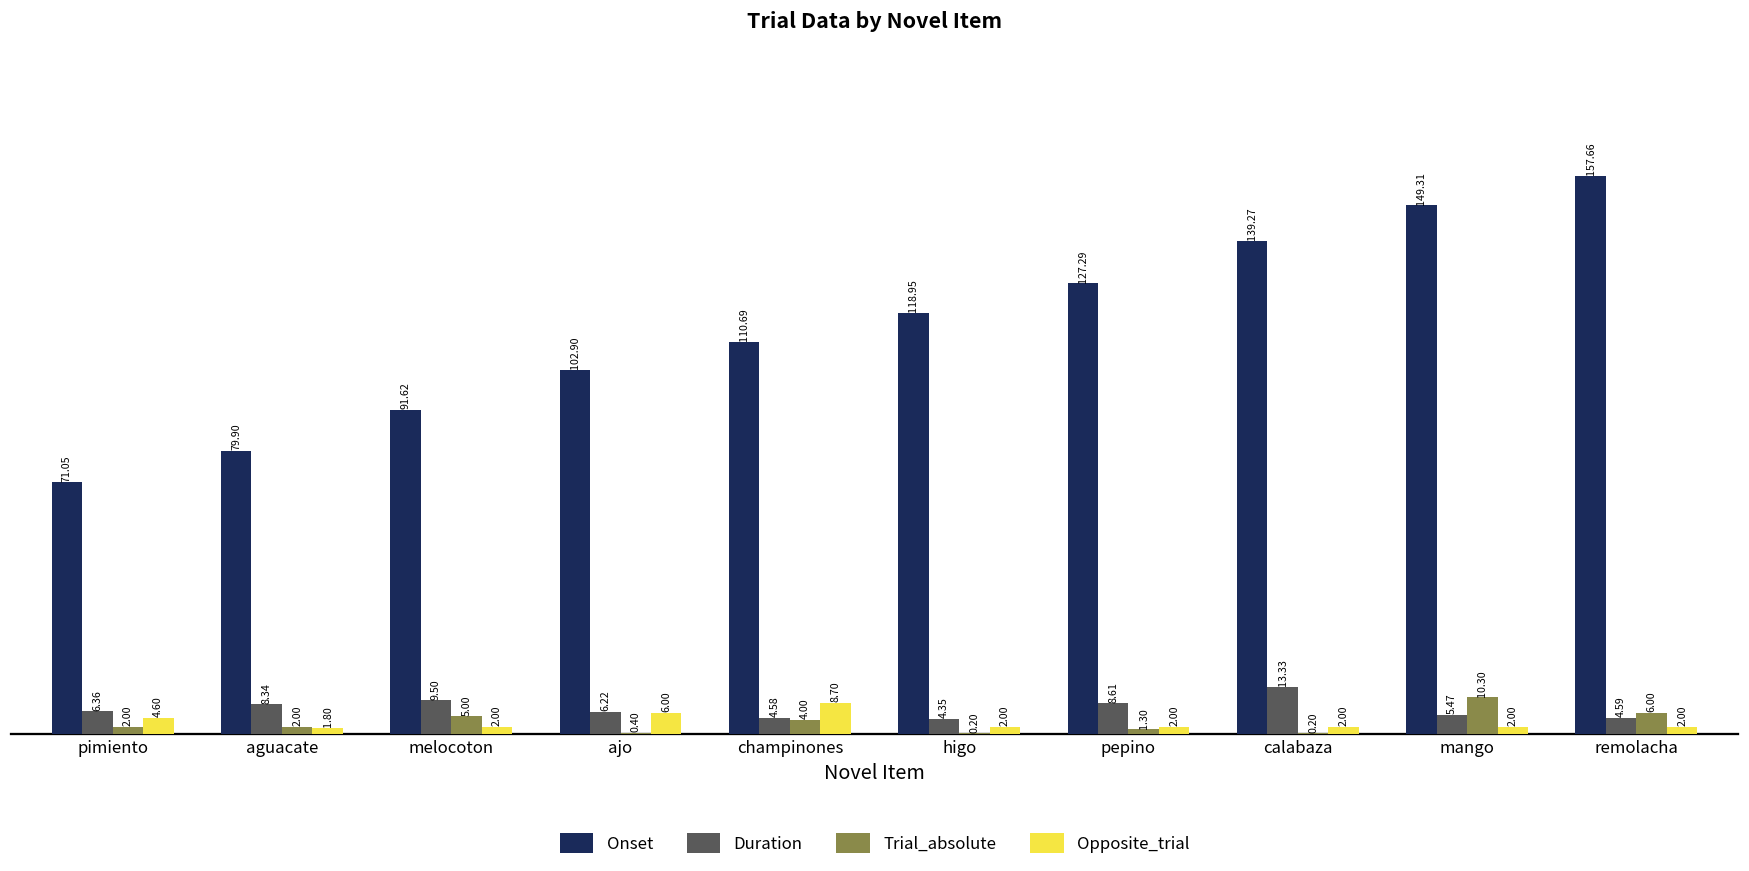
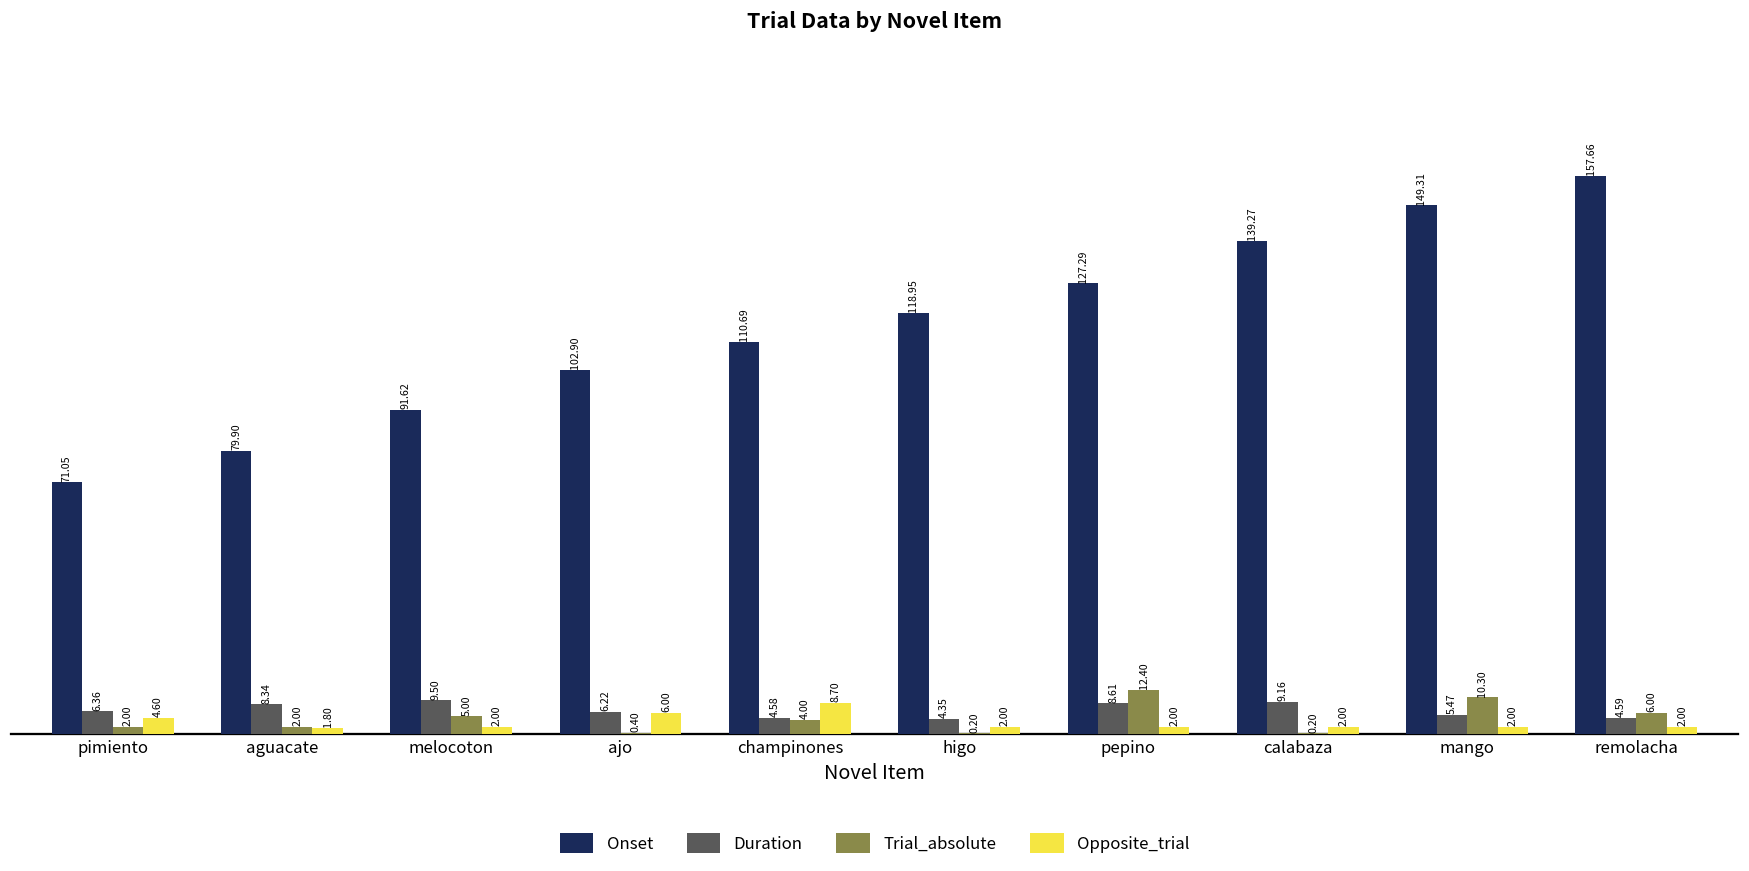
Trial_absolute, pepino: 1.30 -> 12.40
Duration, calabaza: 13.33 -> 9.16
